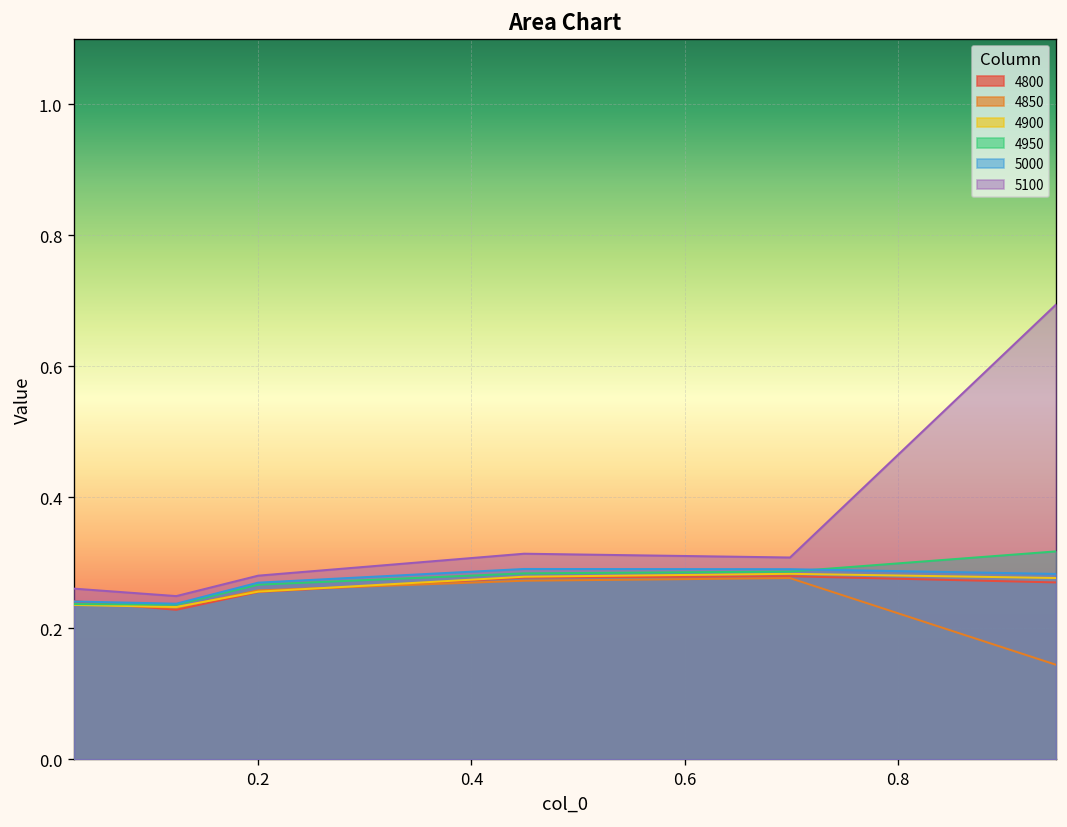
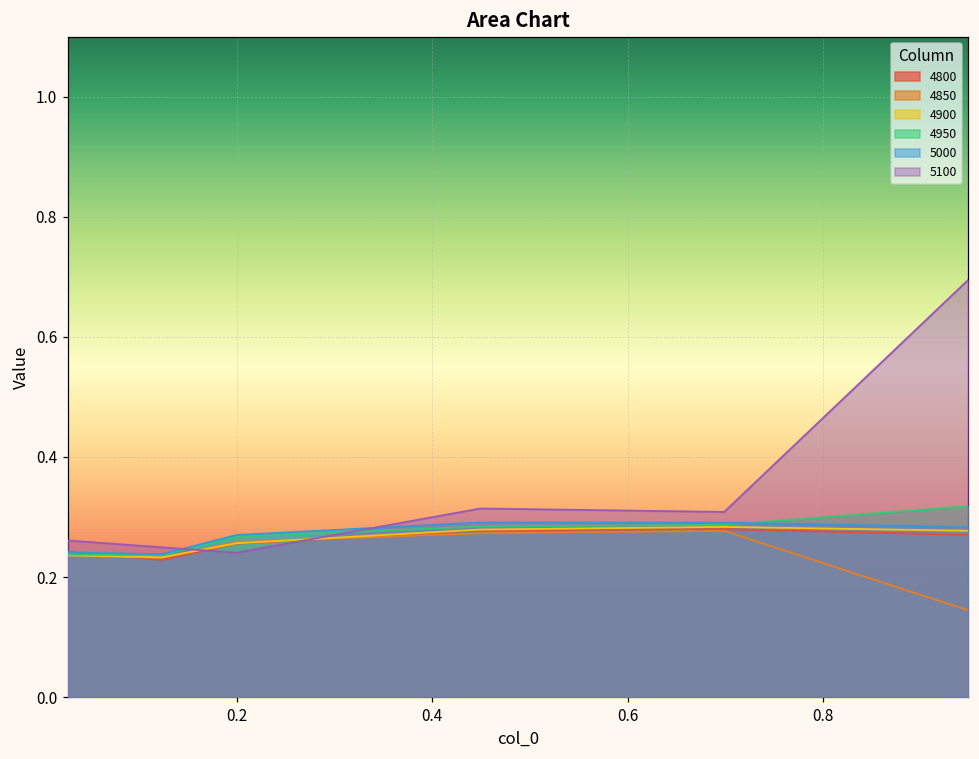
5100, 0.2: 0.28 -> 0.24
